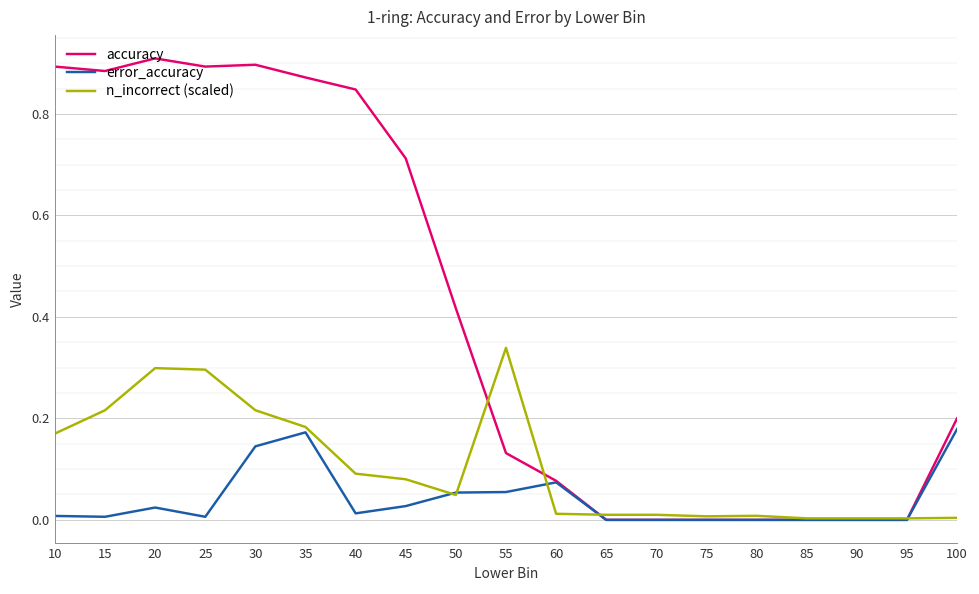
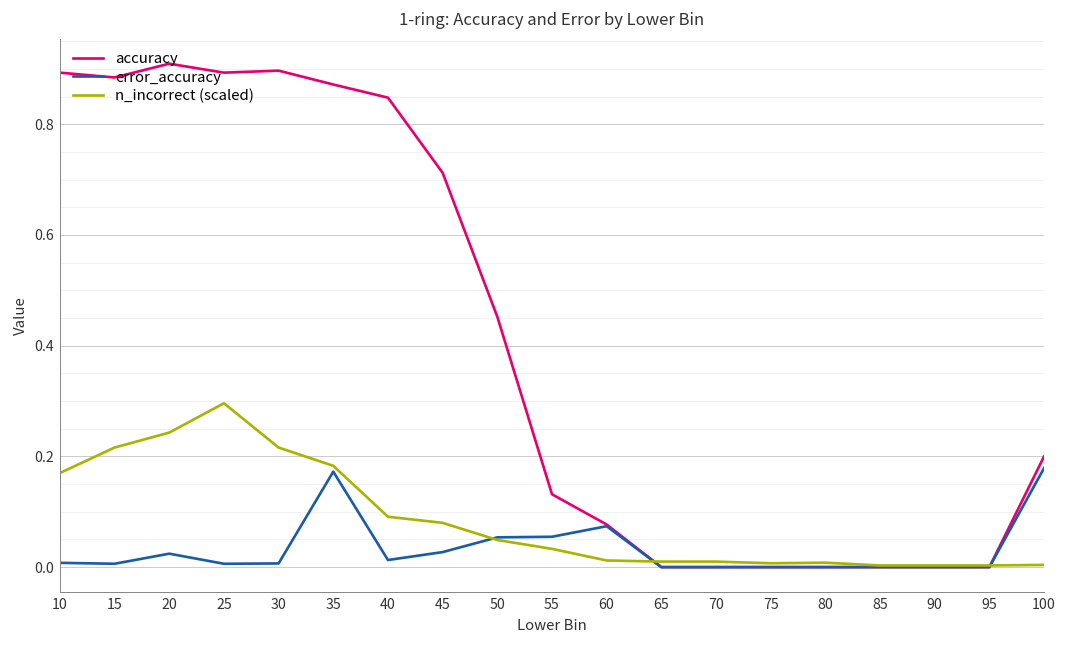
n_incorrect (scaled), 20: 0.30 -> 0.24
error_accuracy, 30: 0.14 -> 0.01
accuracy, 50: 0.42 -> 0.45
n_incorrect (scaled), 55: 0.34 -> 0.03
